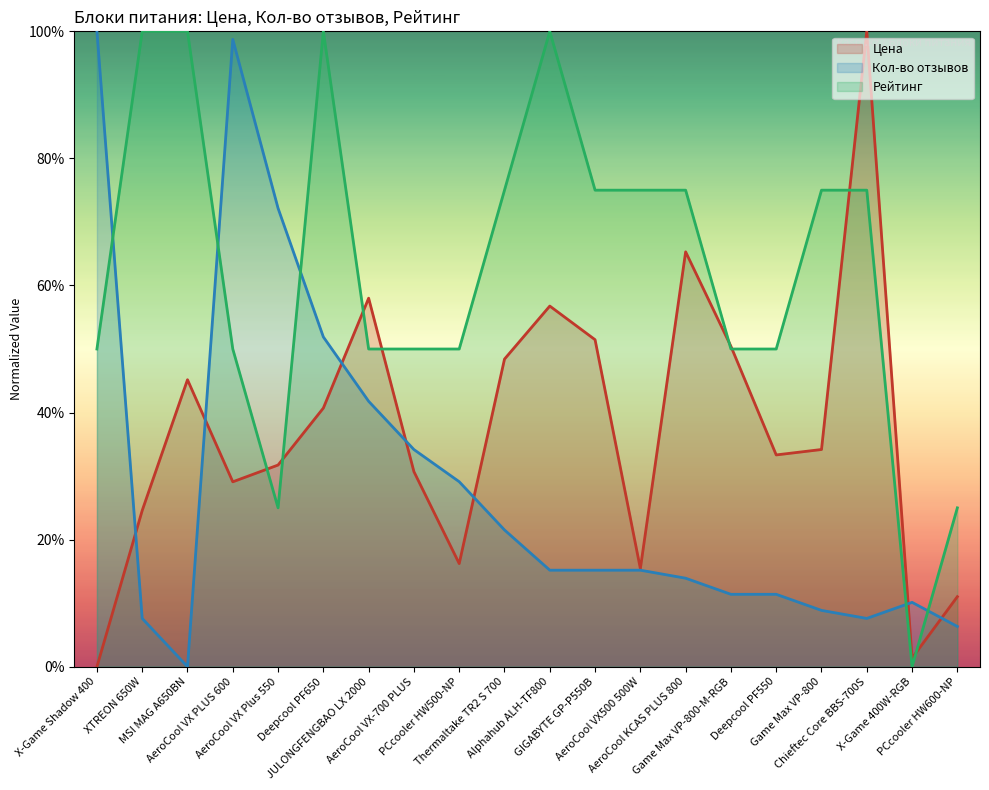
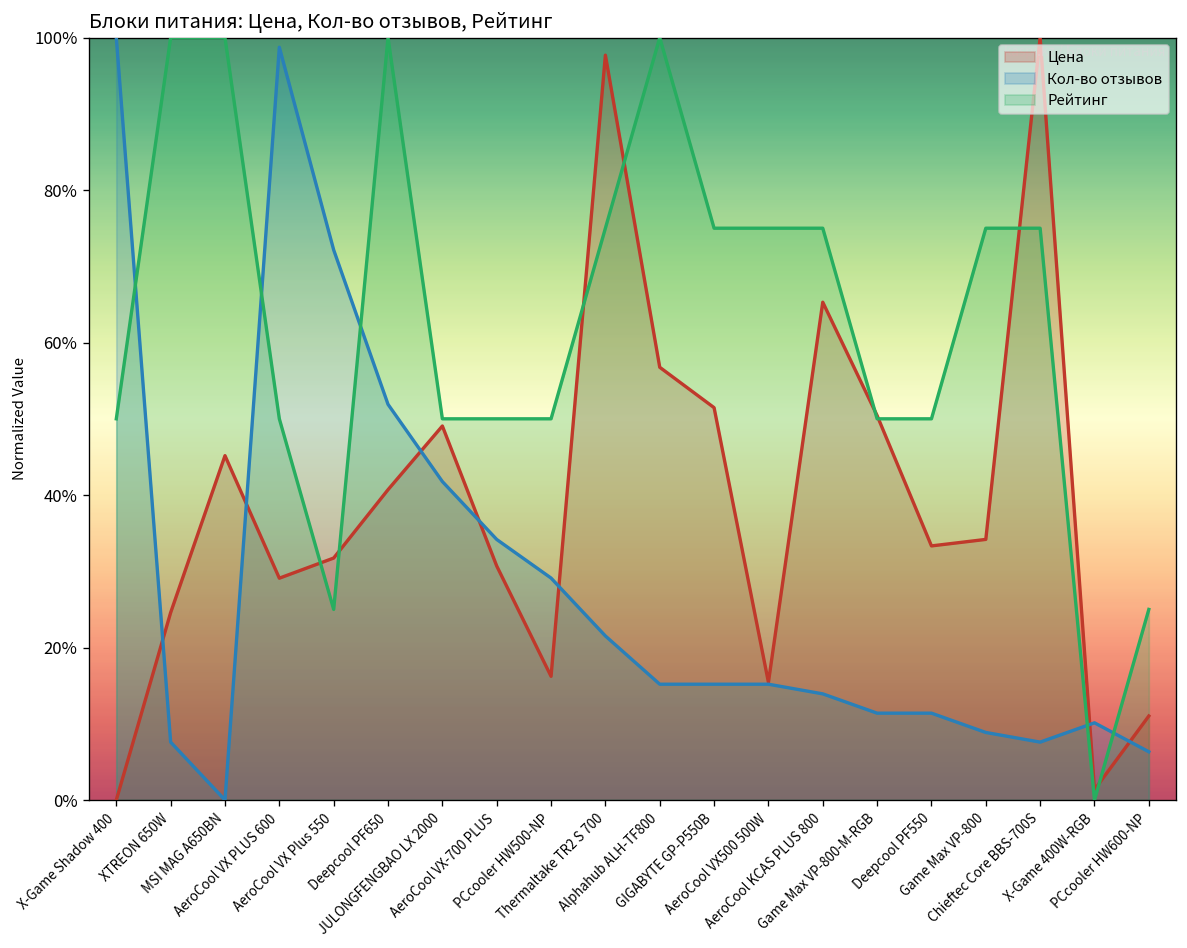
Цена, JULONGFENGBAO LX 2000: 58% -> 49%
Цена, Thermaltake TR2 S 700: 48% -> 98%
